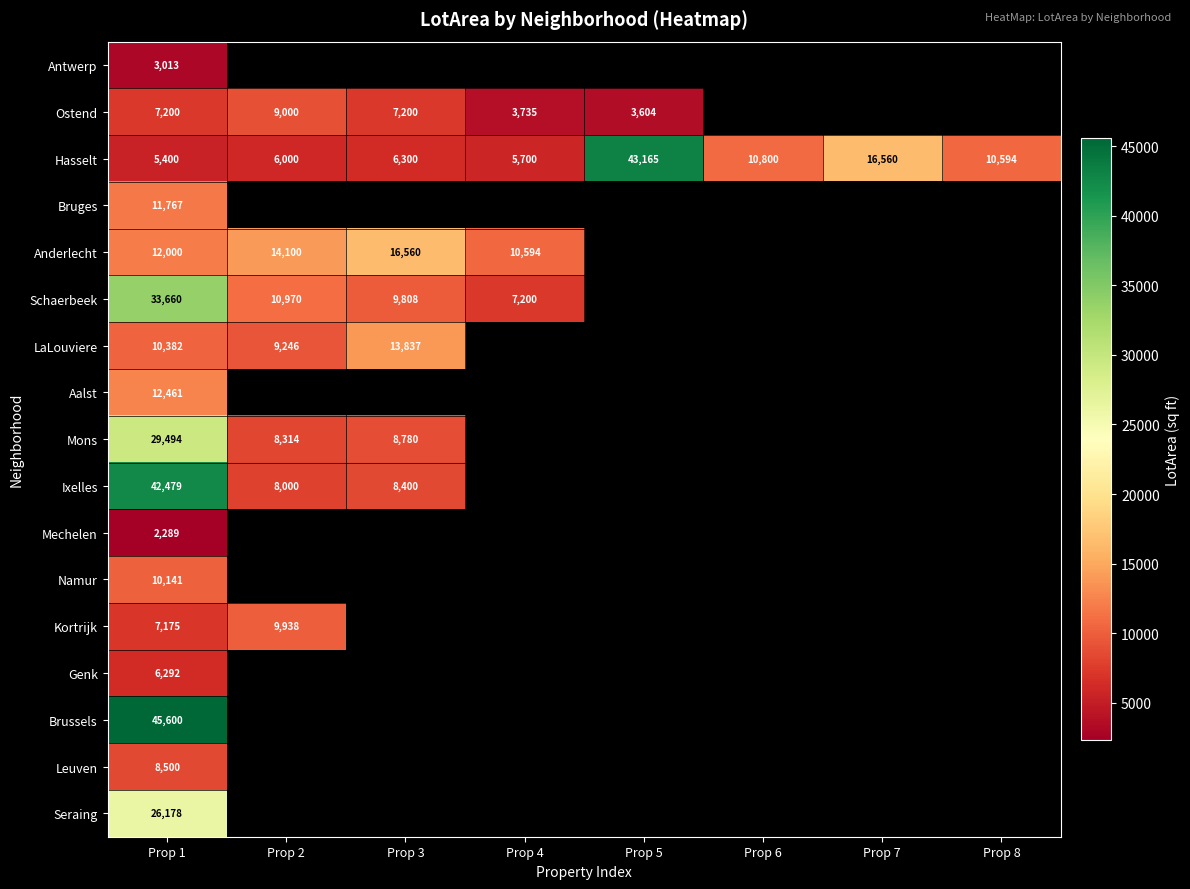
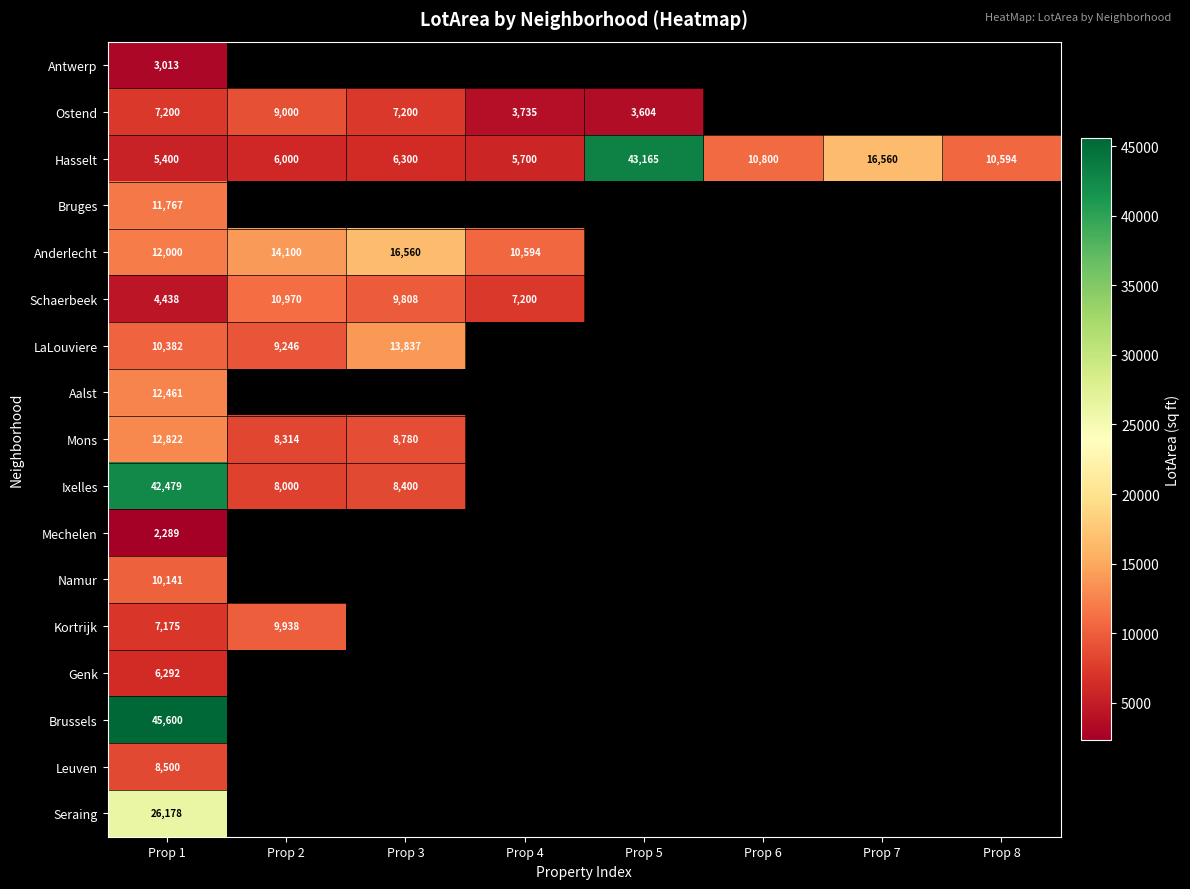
Schaerbeek, Prop 1: 33,660 -> 4,438
Mons, Prop 1: 29,494 -> 12,822
